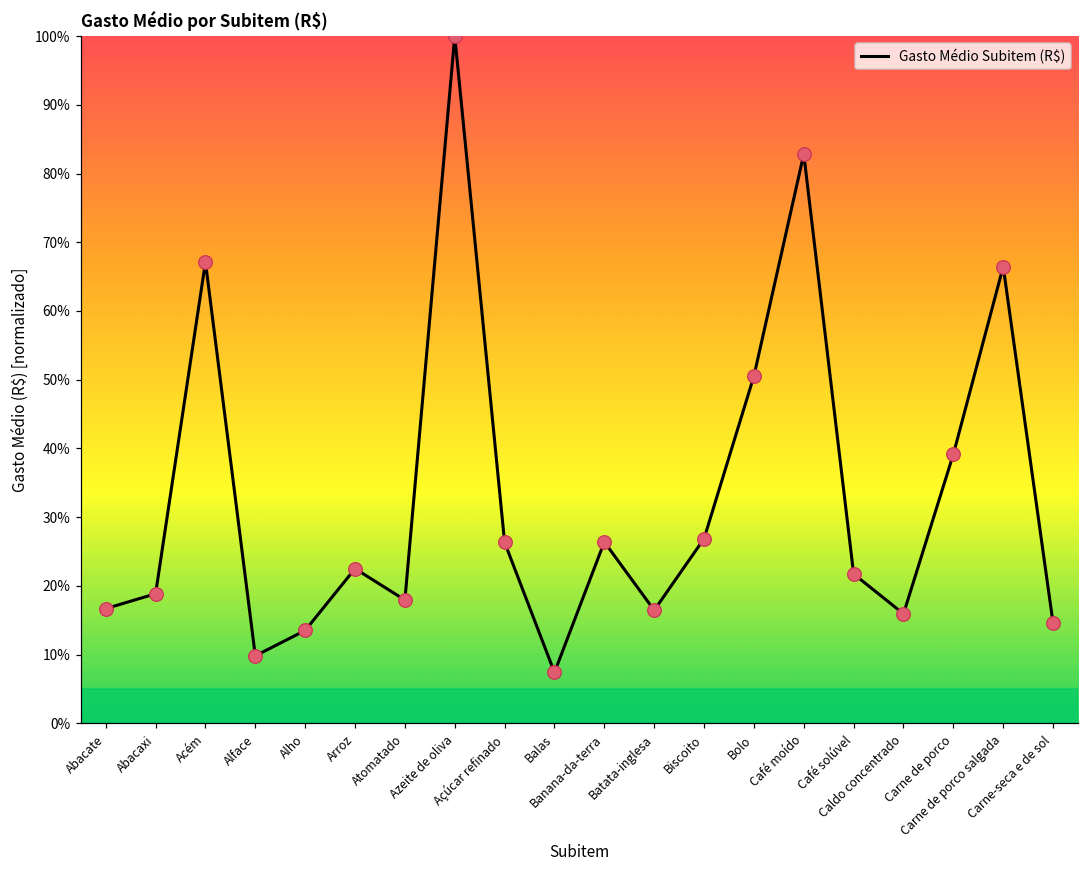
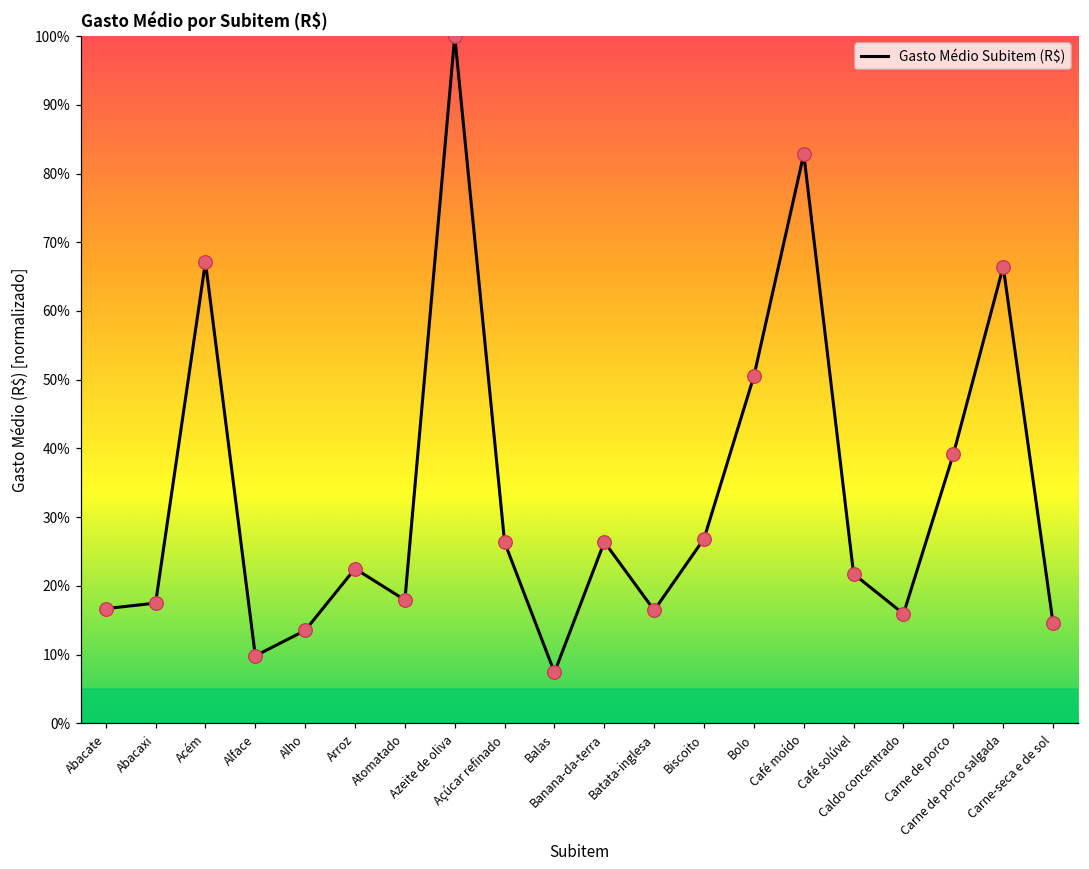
Abacaxi: 19% -> 17%
